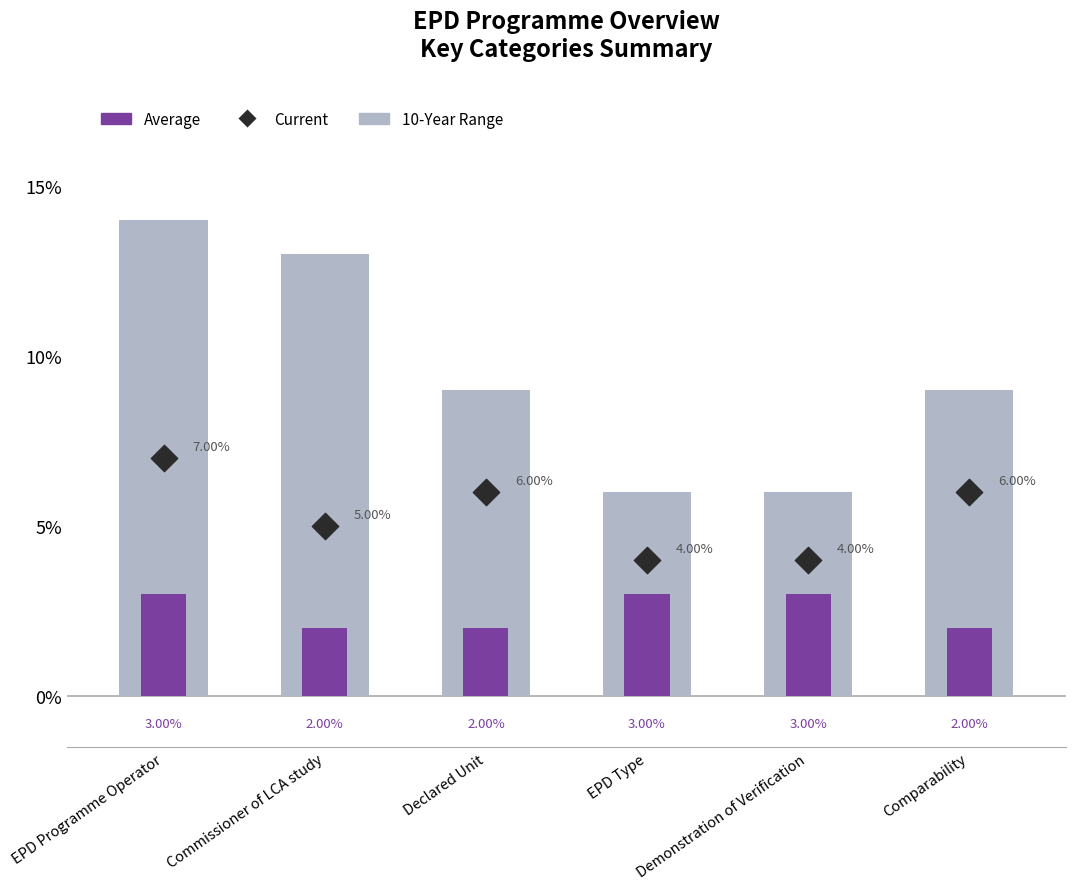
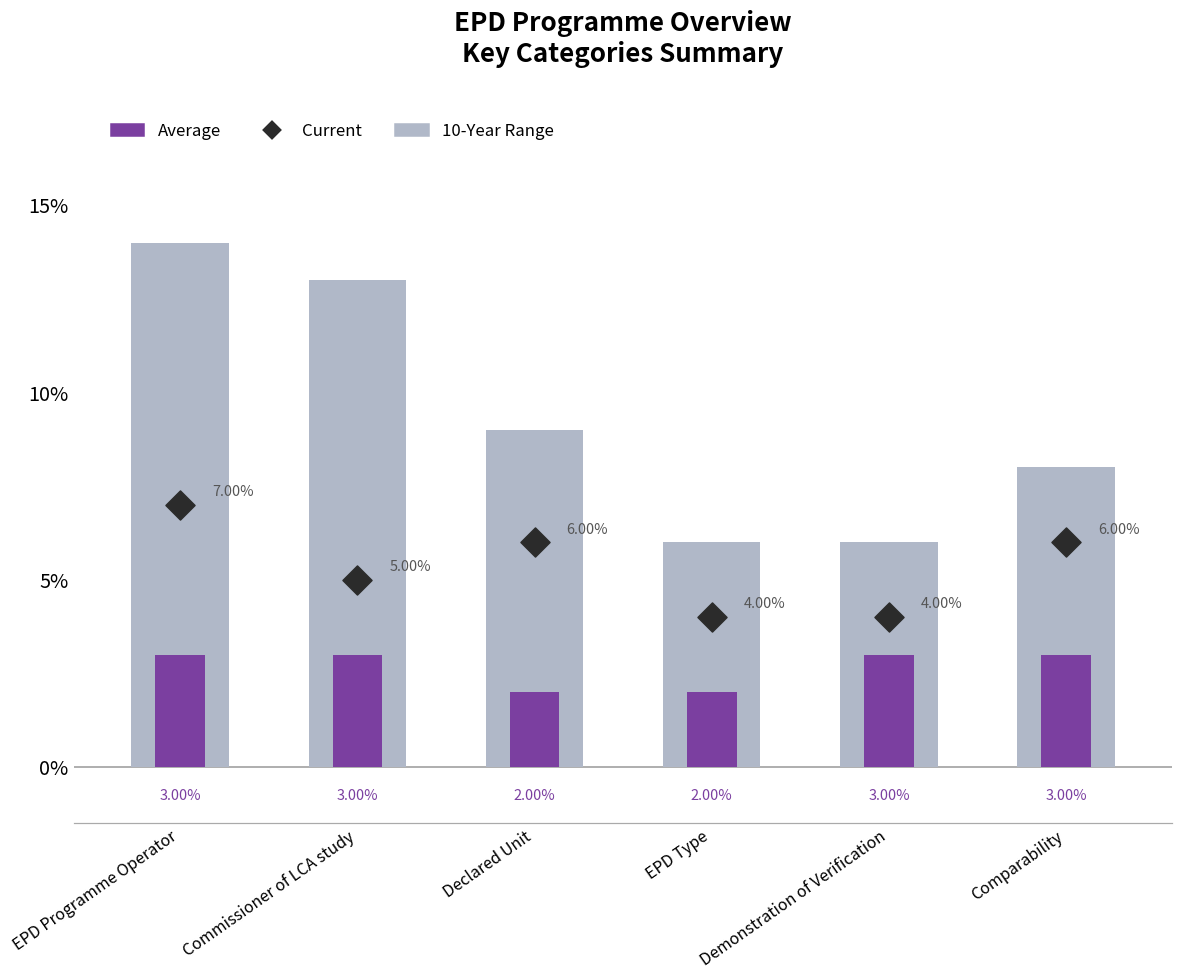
Average, Commissioner of LCA study: 2.00% -> 3.00%
Average, EPD Type: 3.00% -> 2.00%
10-Year Range, Comparability: 9% -> 8%
Average, Comparability: 2.00% -> 3.00%
